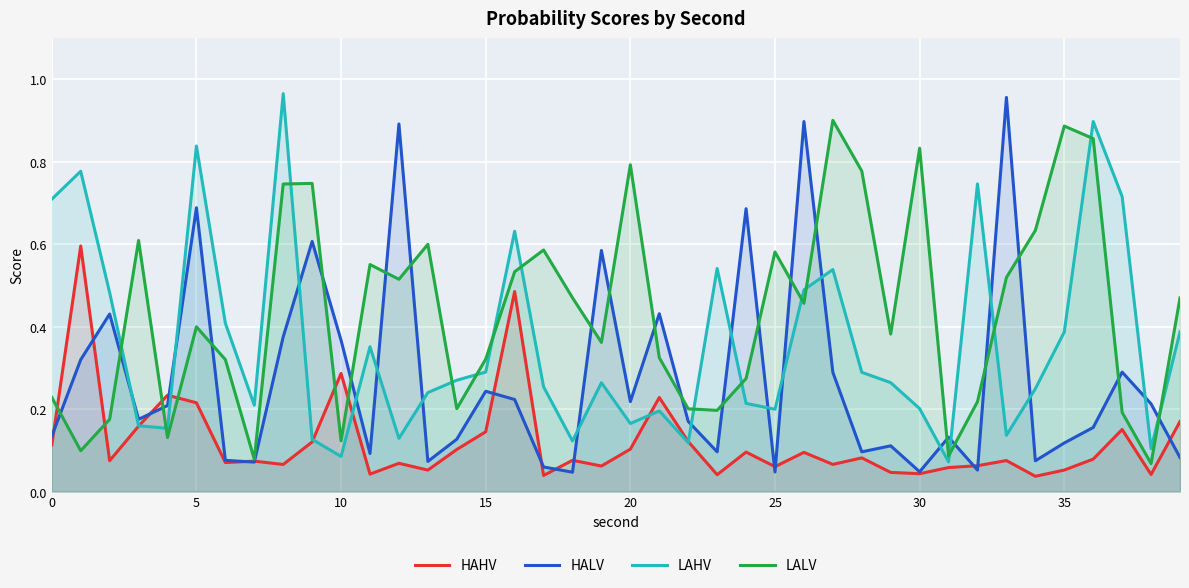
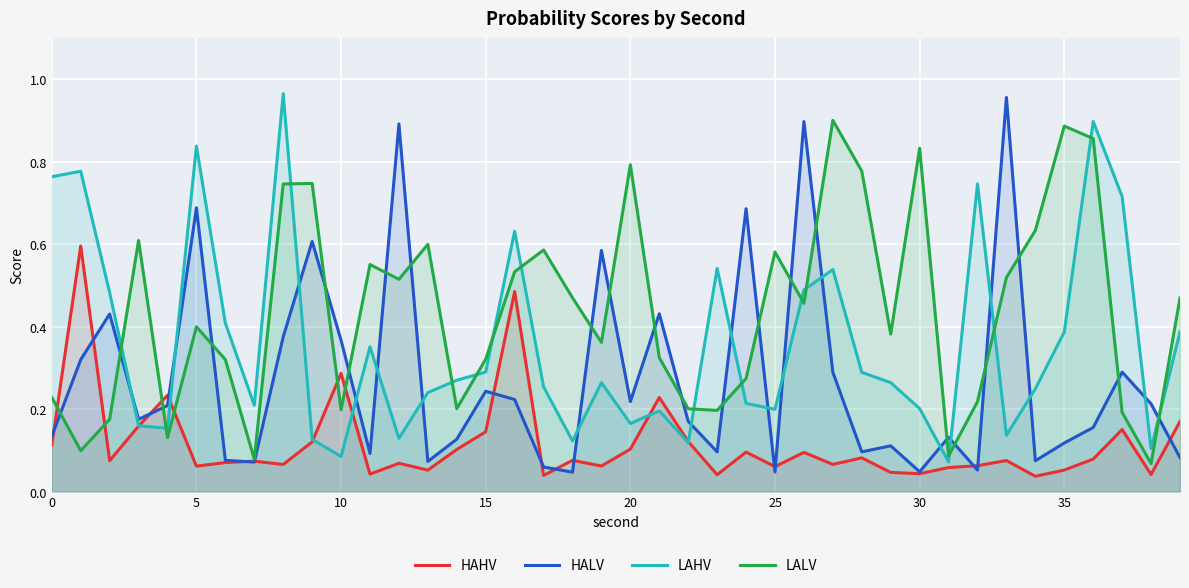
LAHV, 0: 0.71 -> 0.76
HAHV, 5: 0.22 -> 0.06
LALV, 10: 0.12 -> 0.20
